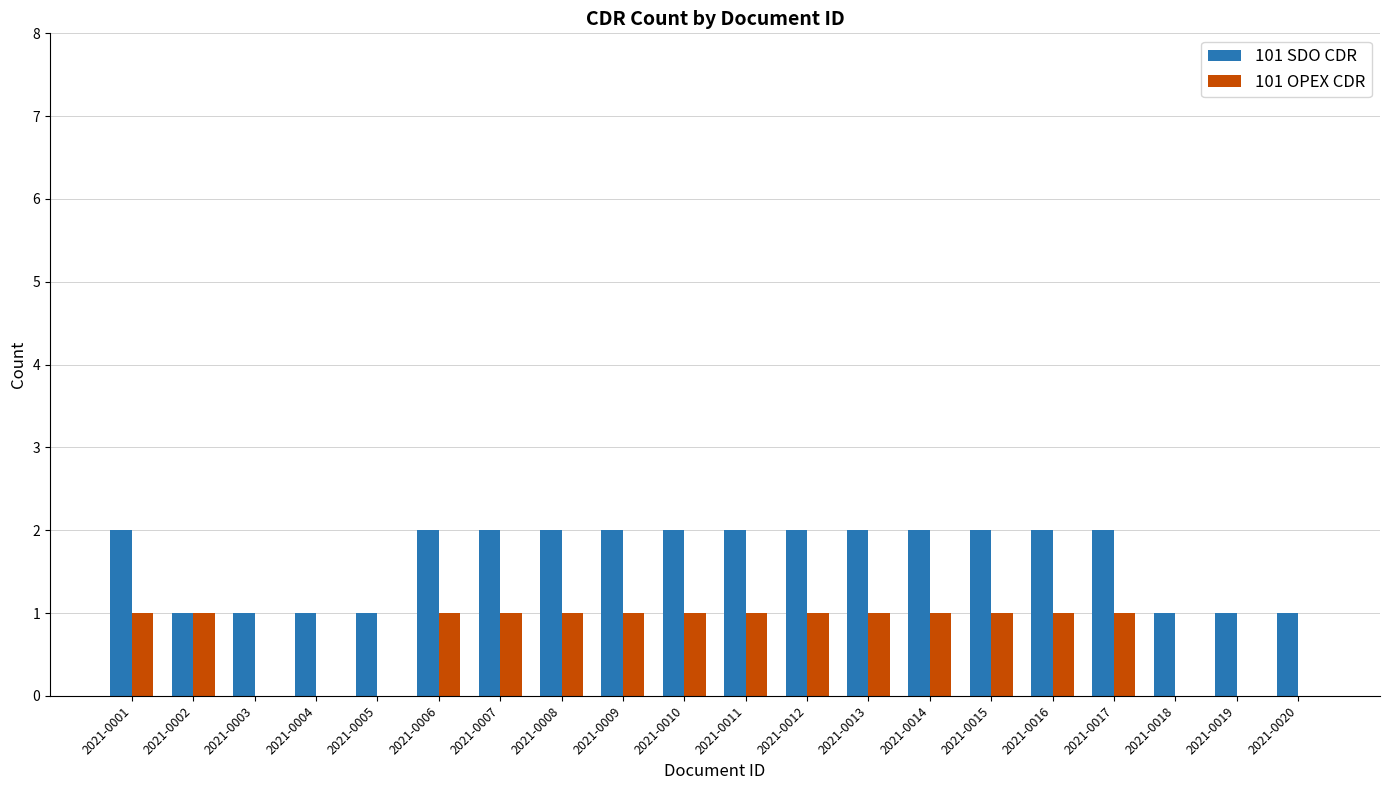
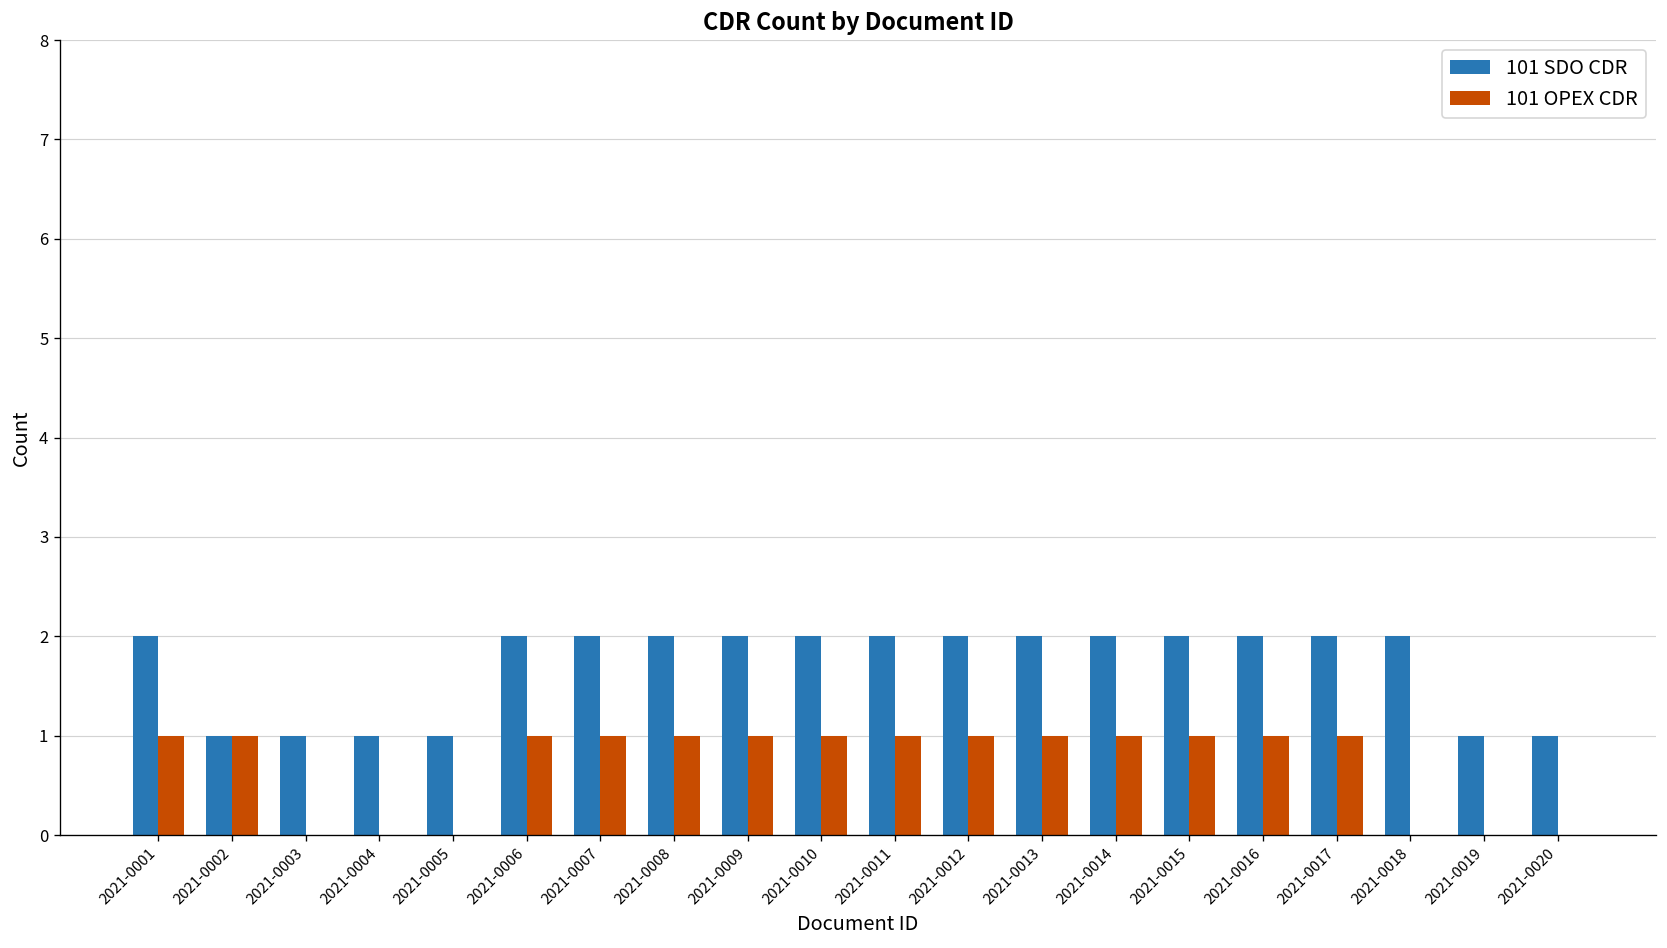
101 SDO CDR, 2021-0018: 1 -> 2
